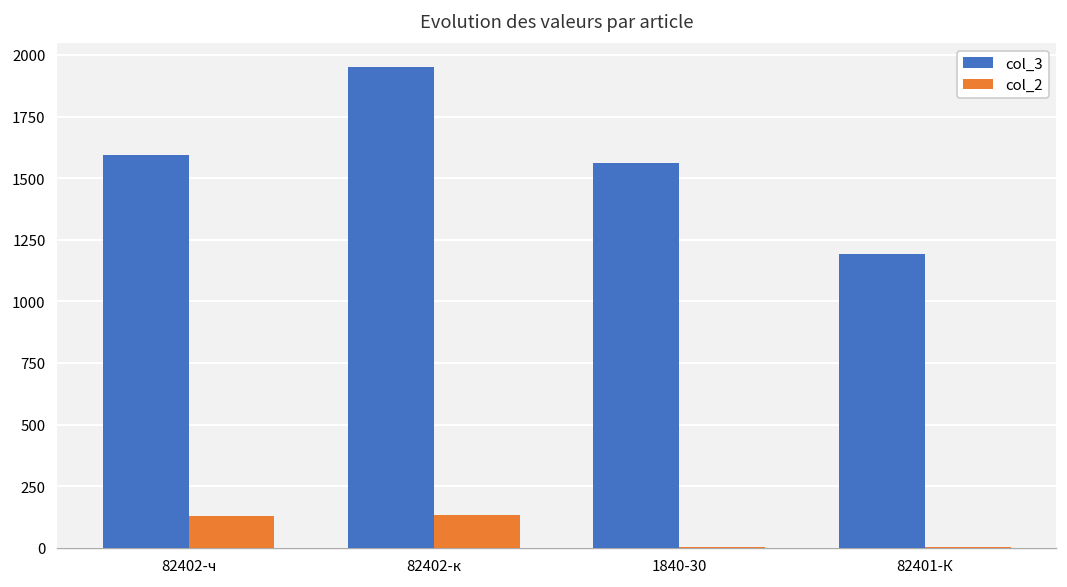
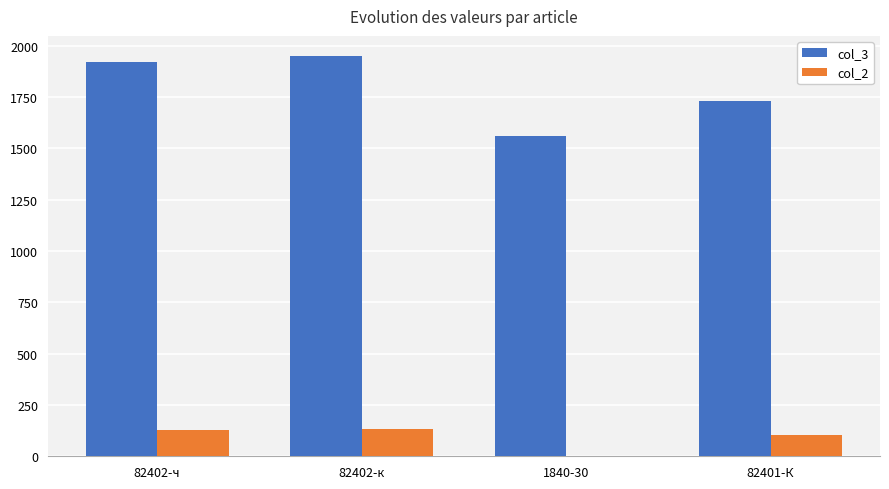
col_3, 82402-ч: 1590 -> 1920
col_3, 82401-К: 1190 -> 1730
col_2, 82401-К: 0 -> 110
